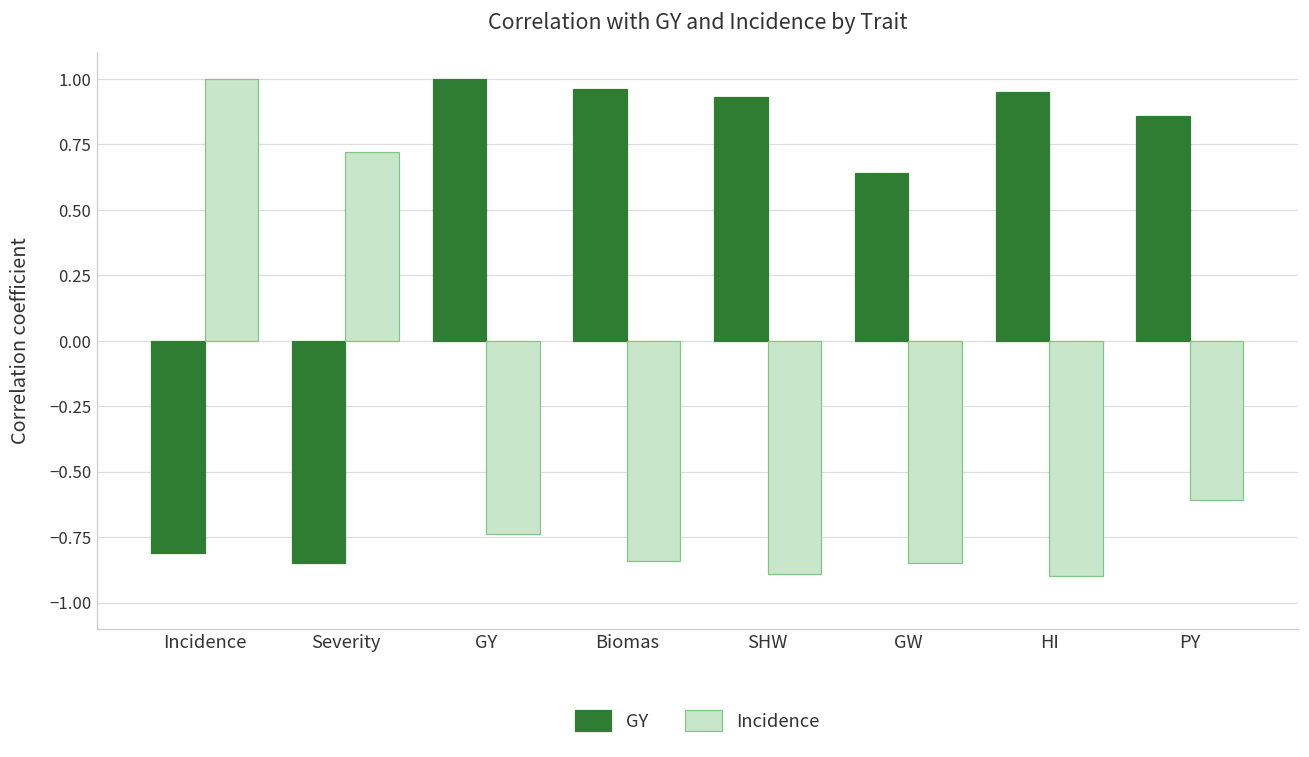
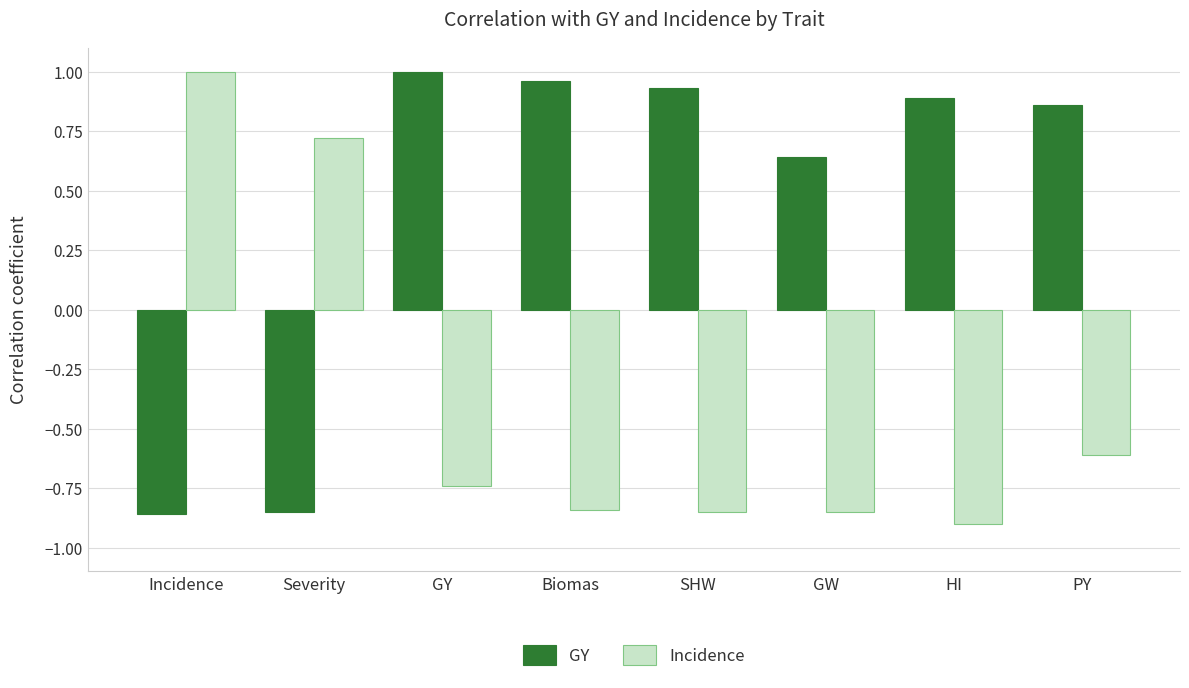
GY, Incidence: -0.81 -> -0.86
Incidence, SHW: -0.89 -> -0.85
GY, HI: 0.95 -> 0.89
